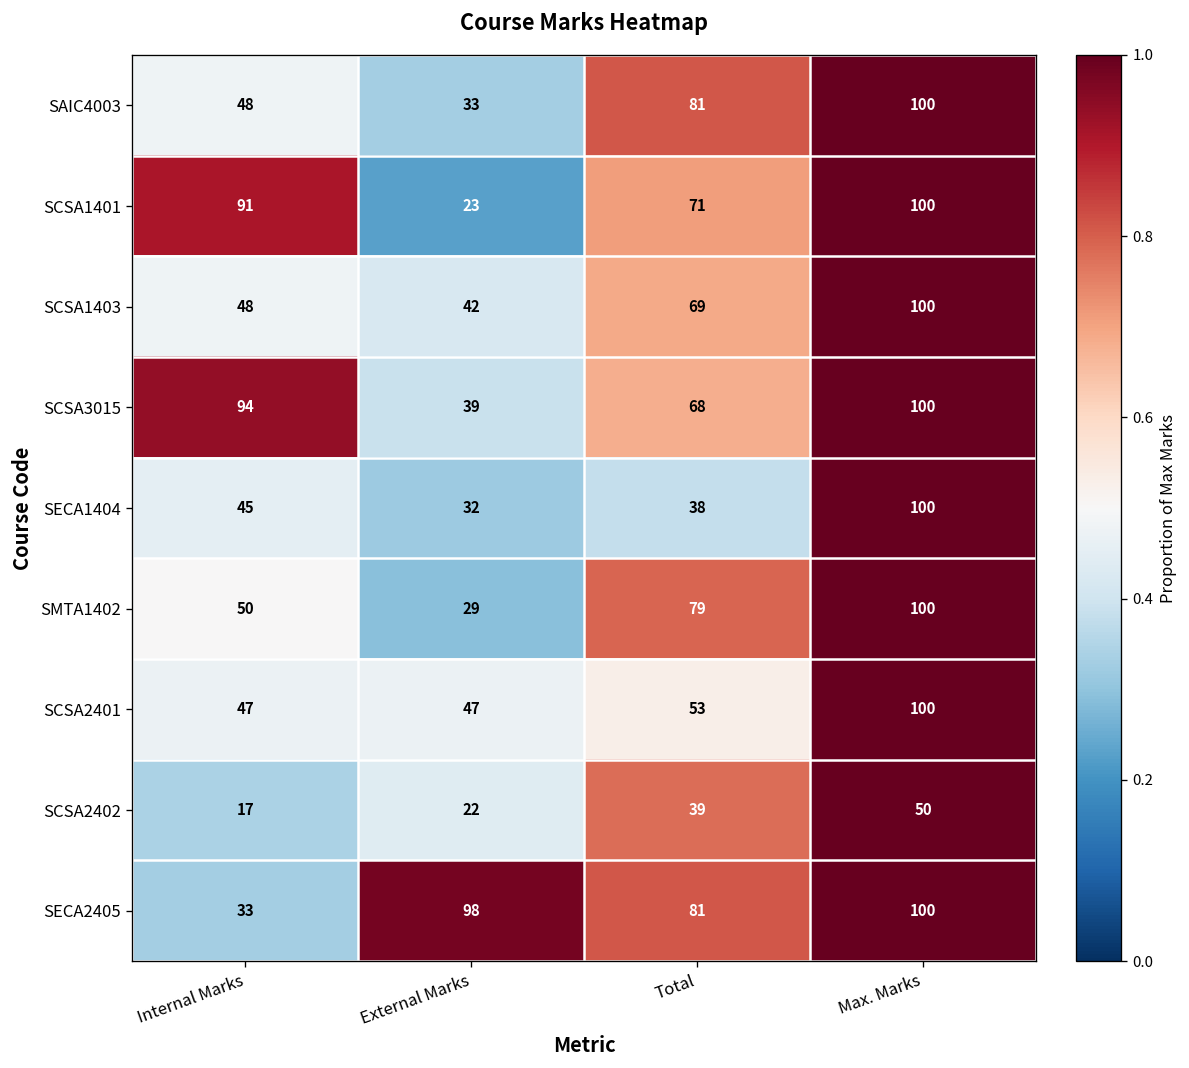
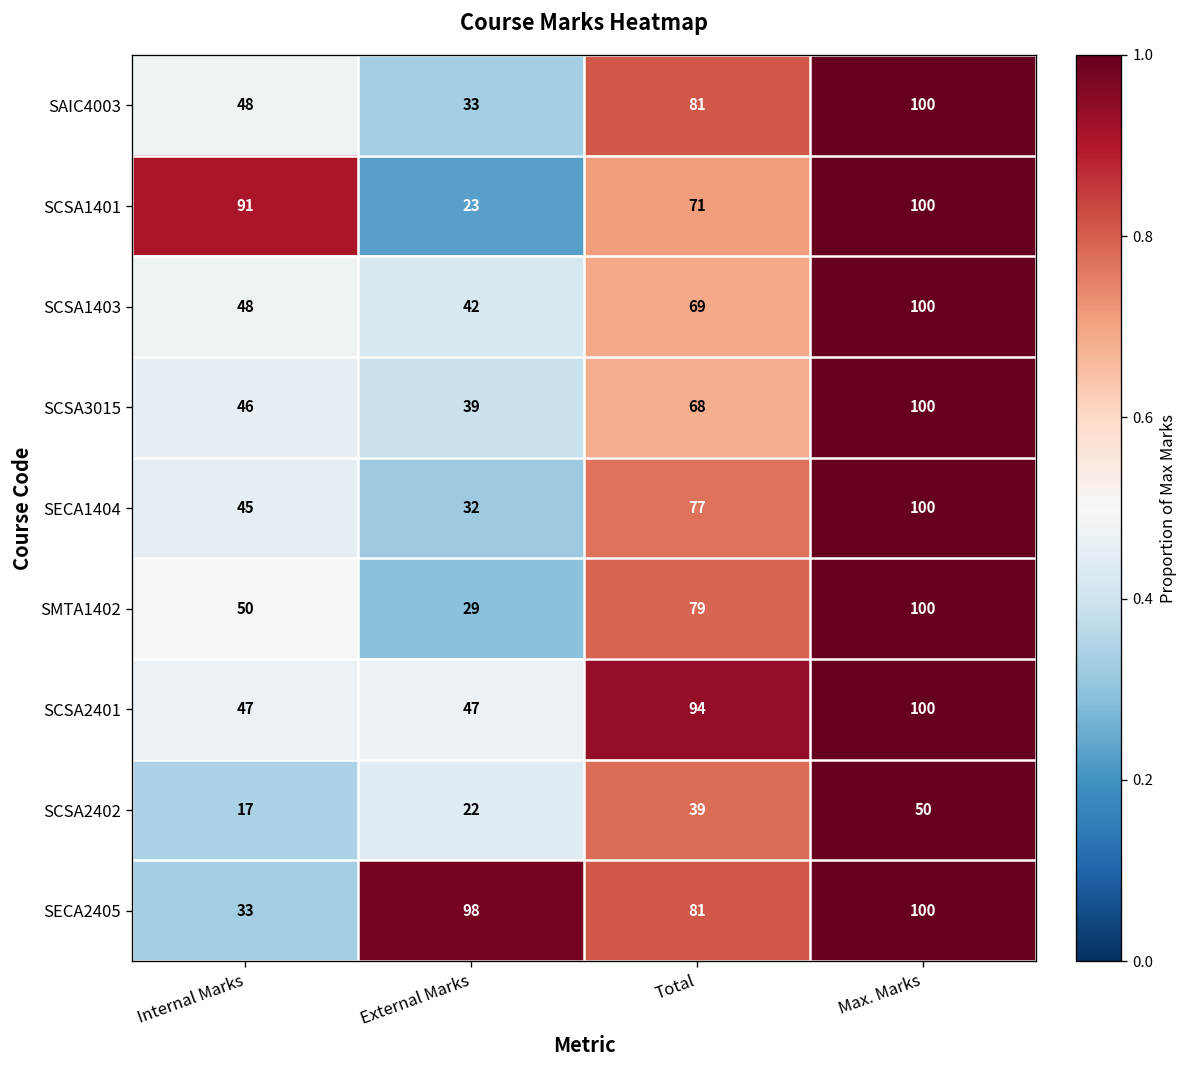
SCSA3015, Internal Marks: 94 -> 46
SECA1404, Total: 38 -> 77
SCSA2401, Total: 53 -> 94
